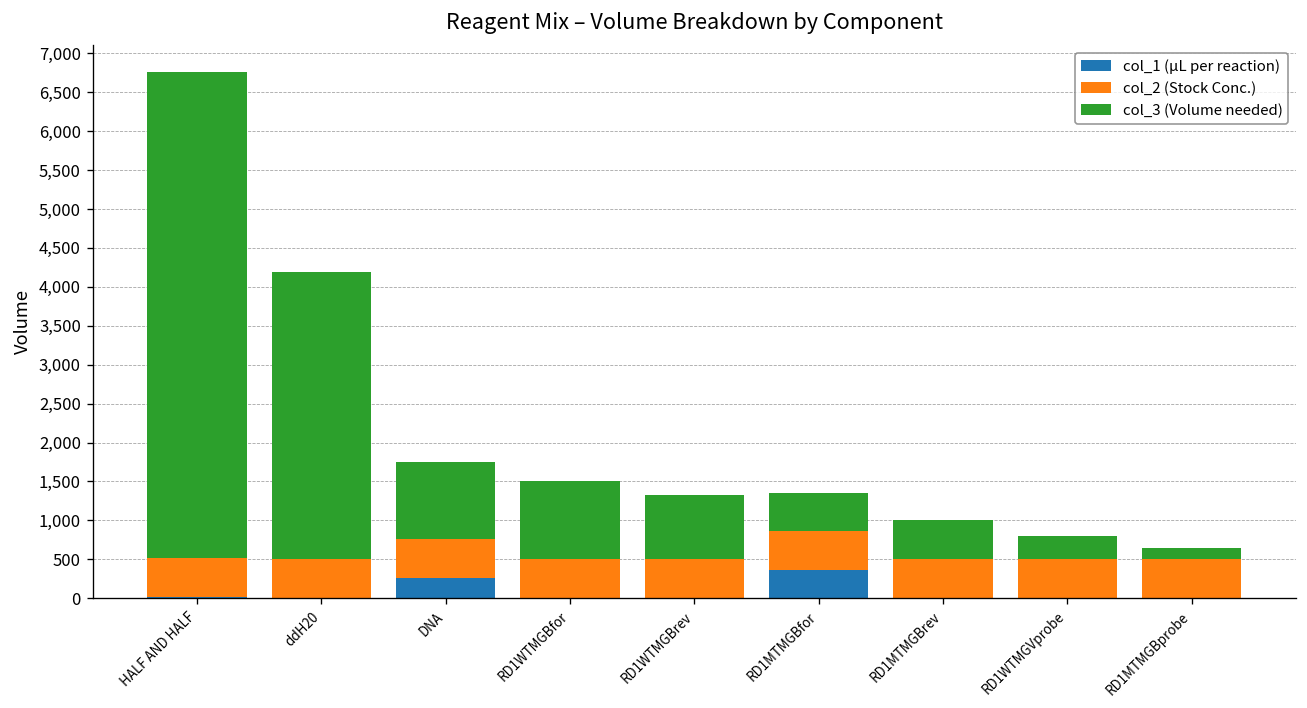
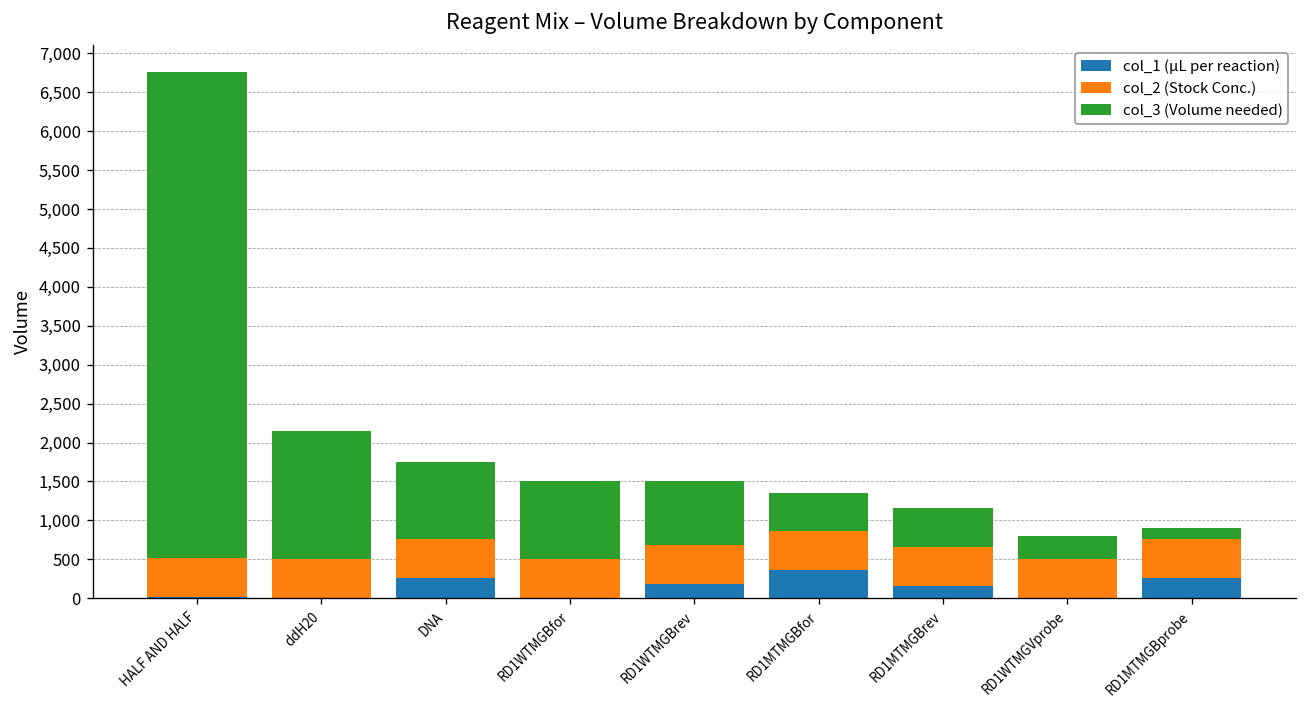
col_3 (Volume needed), ddH20: 3,700 -> 1,700
col_1 (µL per reaction), RD1WTMGBrev: 0 -> 200
col_1 (µL per reaction), RD1MTMGBrev: 0 -> 200
col_1 (µL per reaction), RD1MTMGBprobe: 0 -> 300
